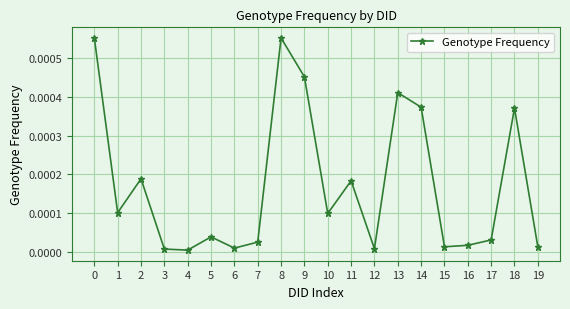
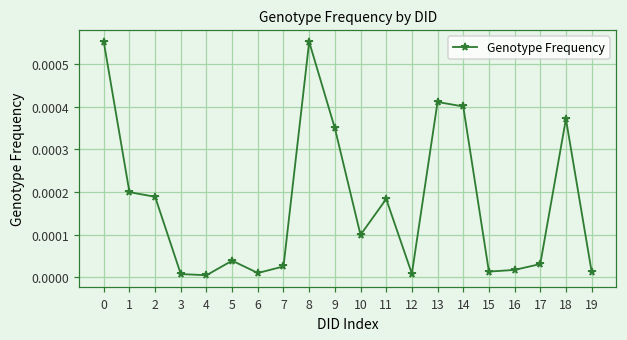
1: 0.00010 -> 0.00020
9: 0.00045 -> 0.00035
14: 0.00037 -> 0.00040
